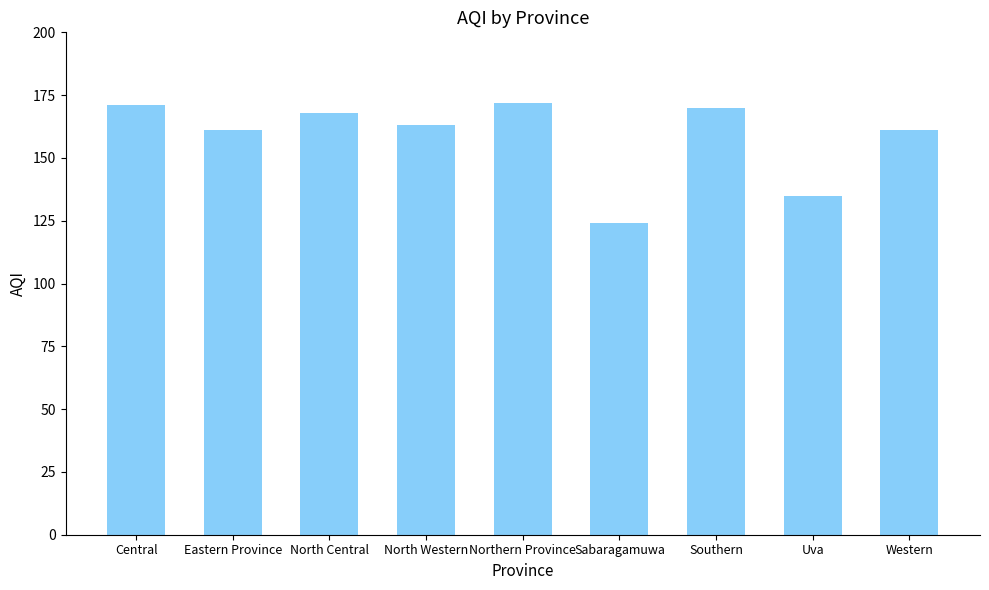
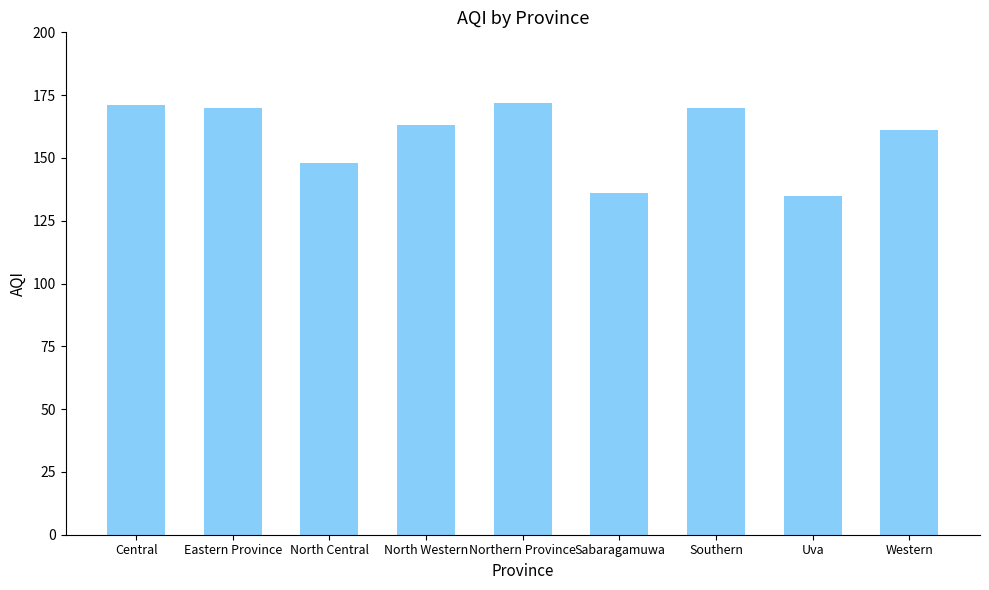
Eastern Province: 161 -> 170
North Central: 168 -> 148
Sabaragamuwa: 124 -> 136
